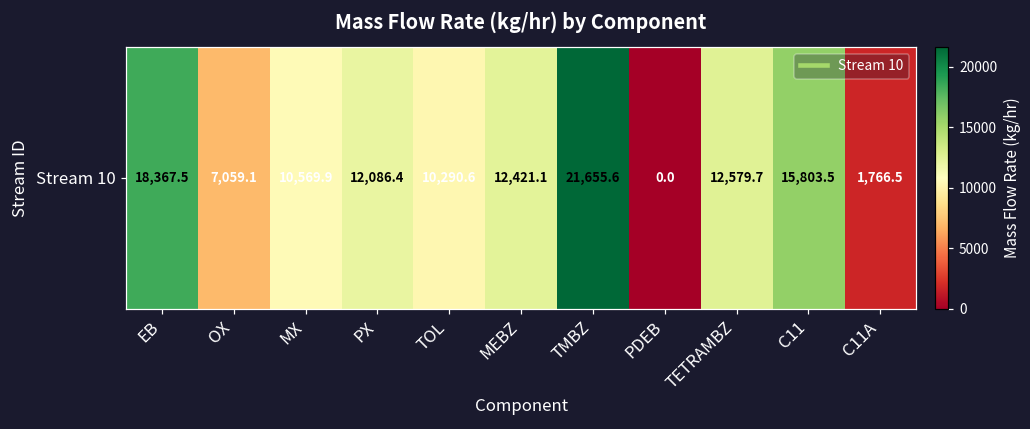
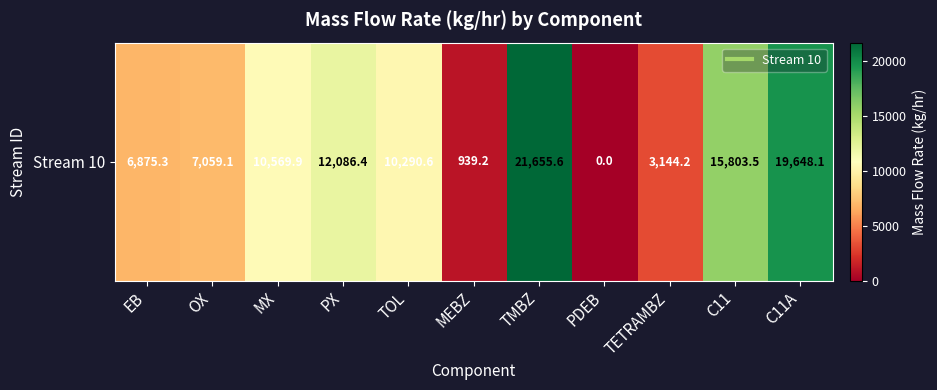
Stream 10, EB: 18,367.5 -> 6,875.3
Stream 10, MEBZ: 12,421.1 -> 939.2
Stream 10, TETRAMBZ: 12,579.7 -> 3,144.2
Stream 10, C11A: 1,766.5 -> 19,648.1
